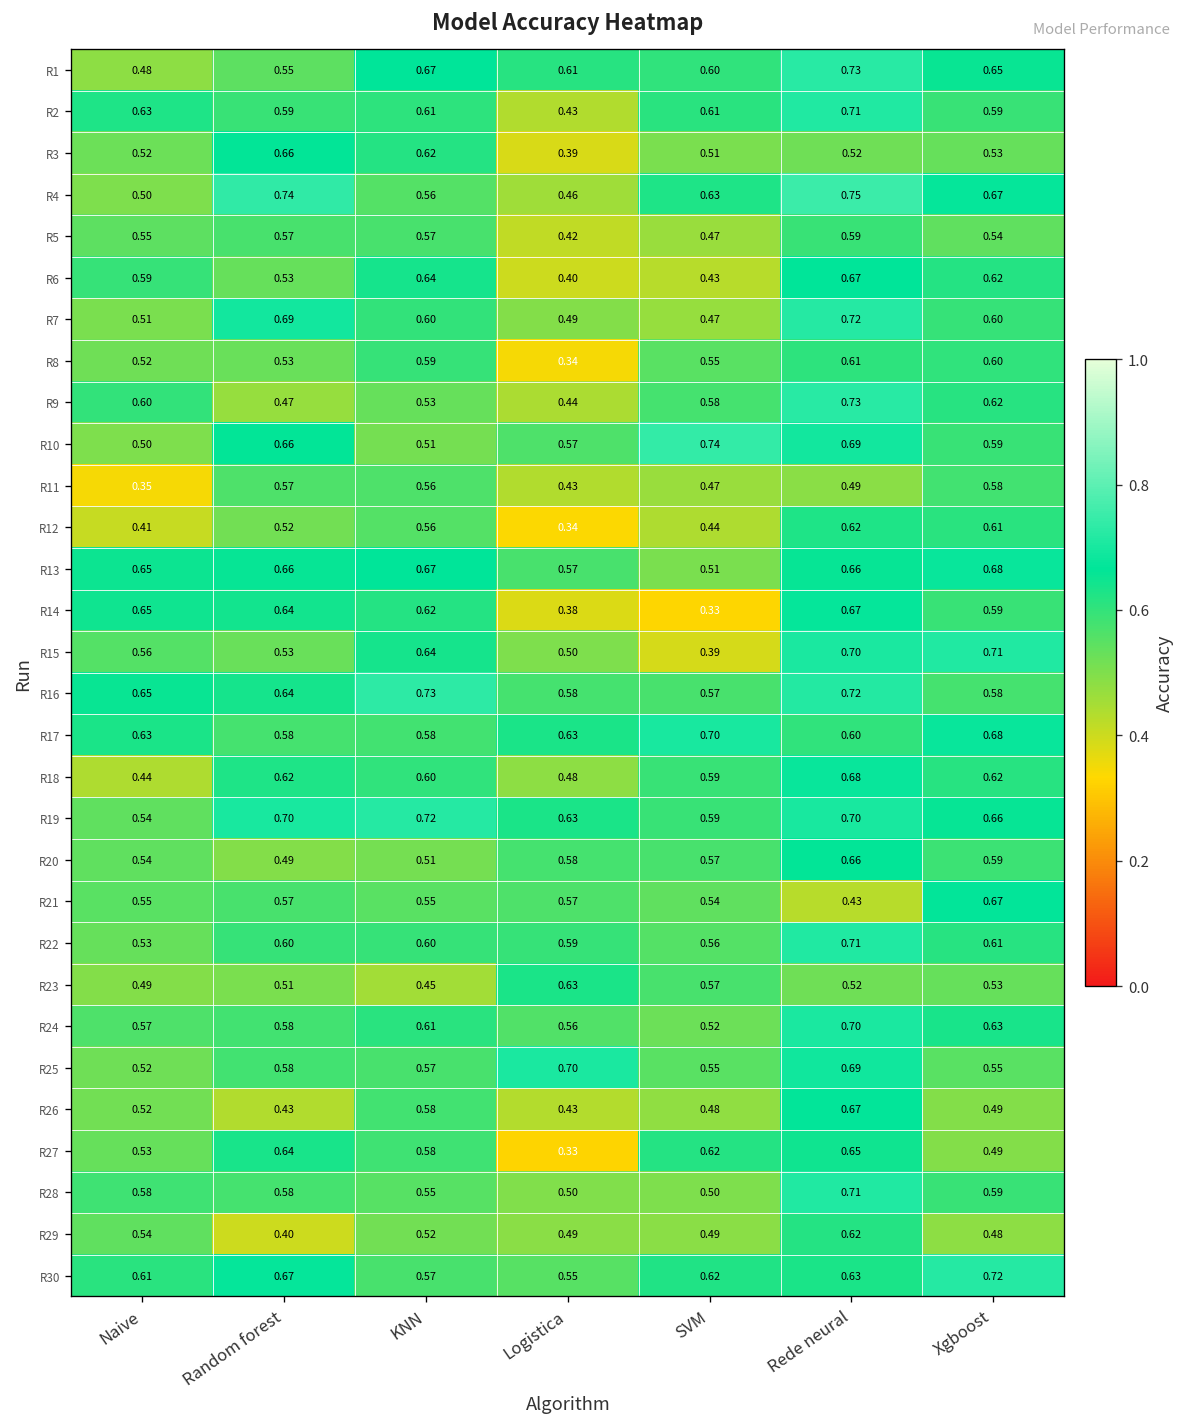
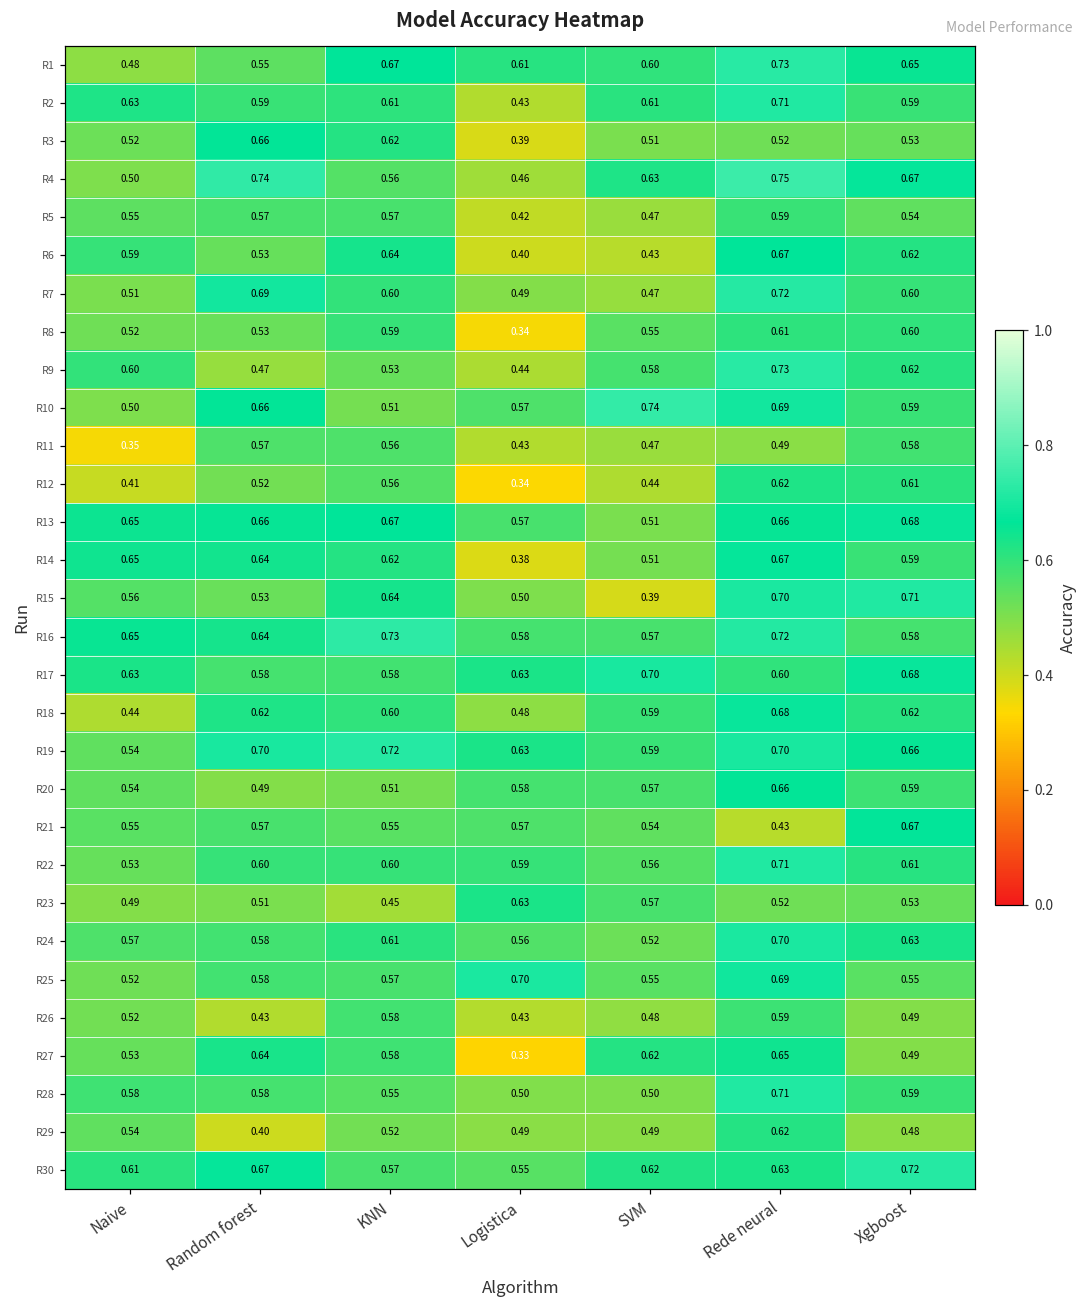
R14, SVM: 0.33 -> 0.51
R26, Rede neural: 0.67 -> 0.59
